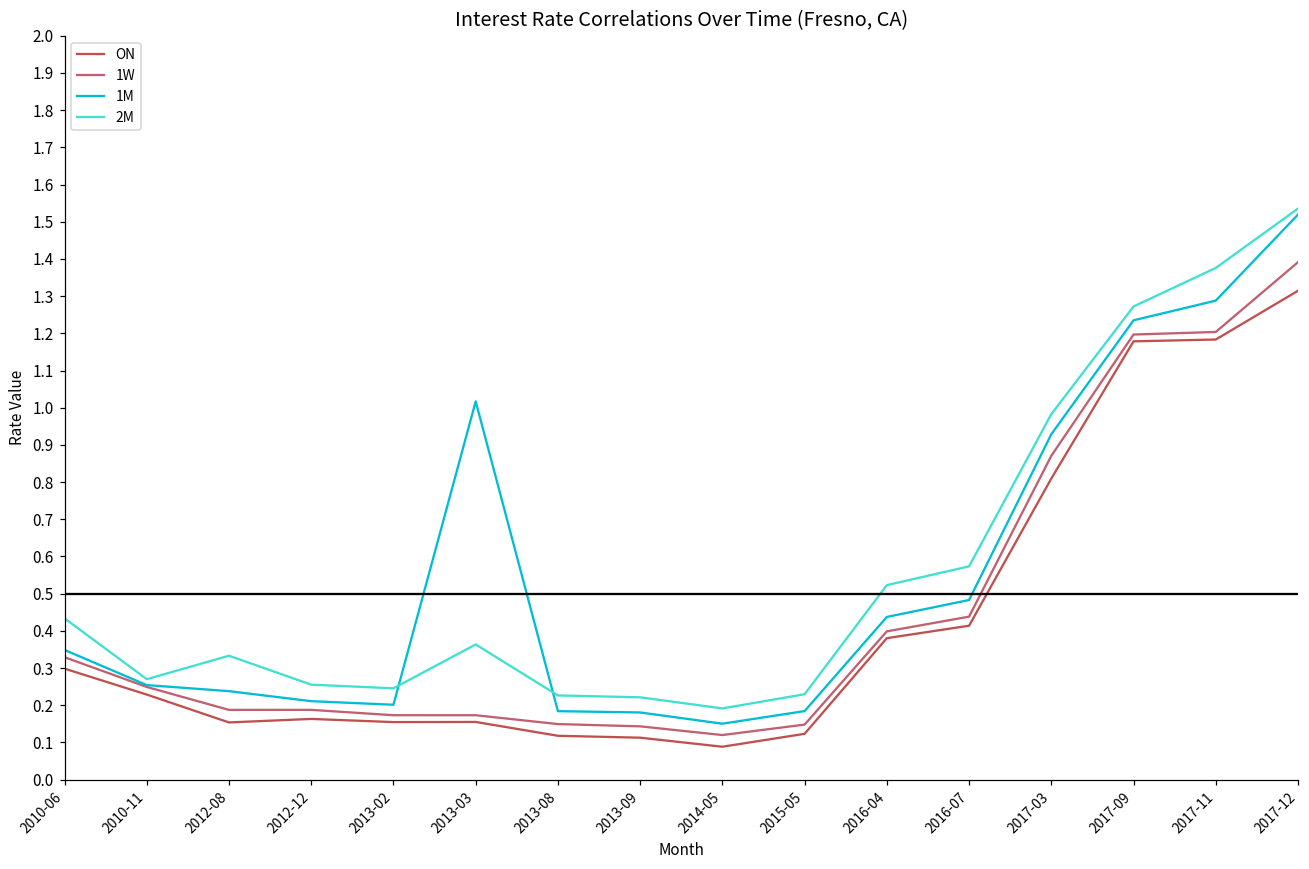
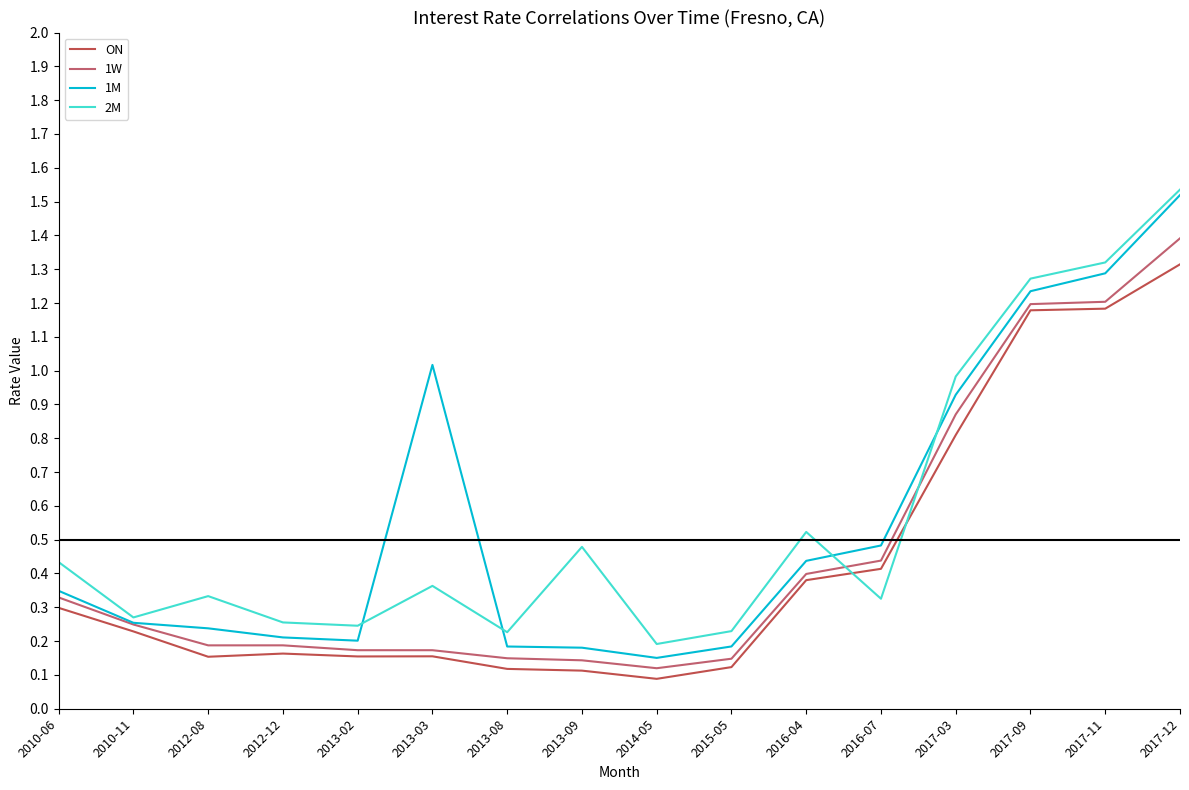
2M, 2013-09: 0.22 -> 0.48
2M, 2016-07: 0.57 -> 0.33
2M, 2017-11: 1.38 -> 1.32
